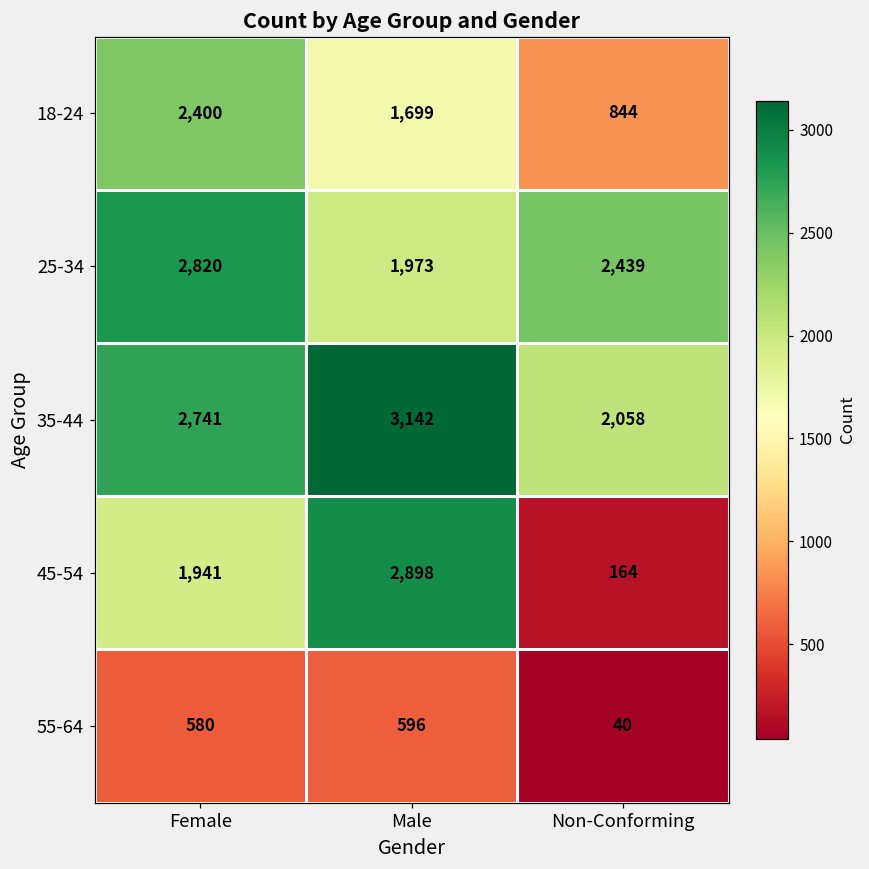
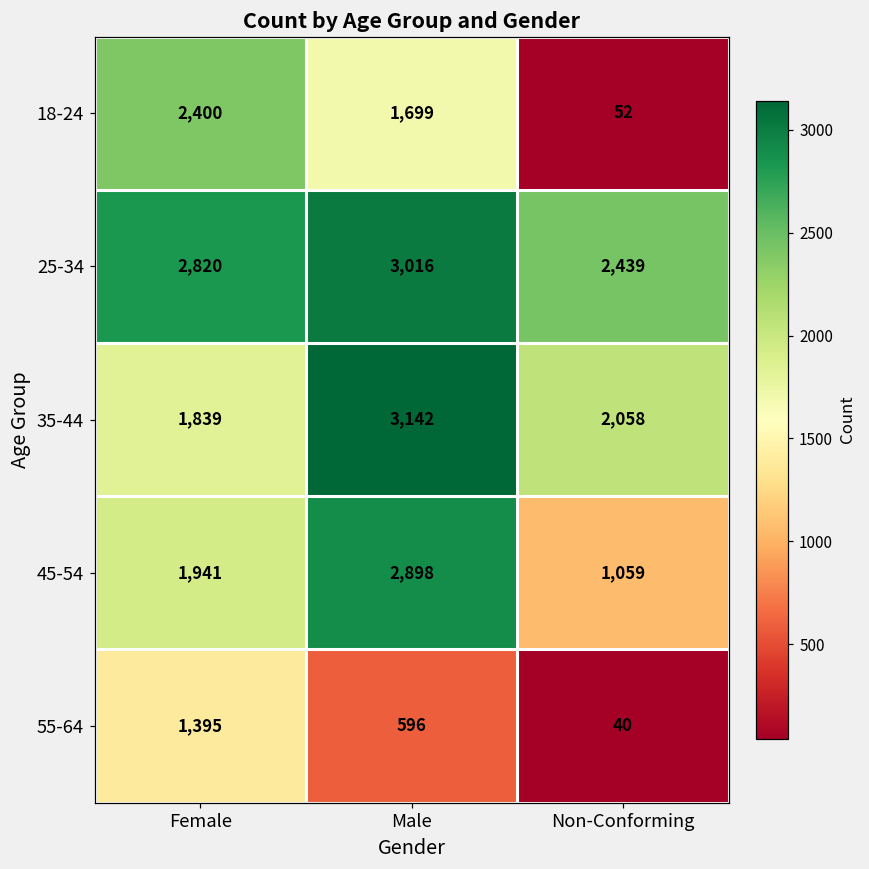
18-24, Non-Conforming: 844 -> 52
25-34, Male: 1,973 -> 3,016
35-44, Female: 2,741 -> 1,839
45-54, Non-Conforming: 164 -> 1,059
55-64, Female: 580 -> 1,395
